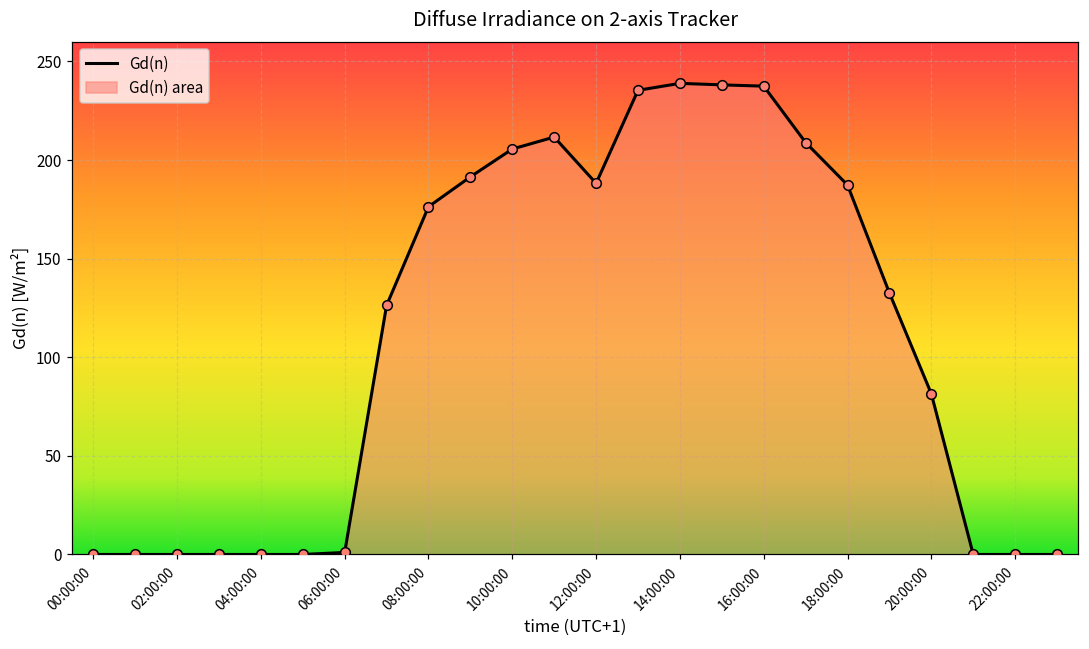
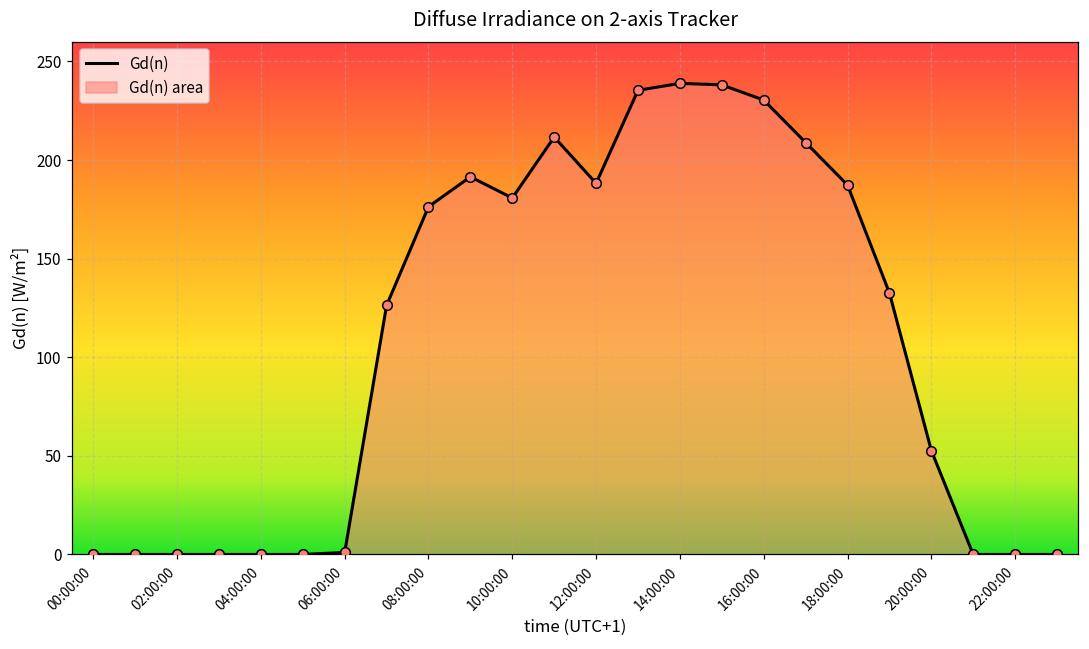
10:00:00: 206 -> 181
16:00:00: 237 -> 230
20:00:00: 81 -> 53
